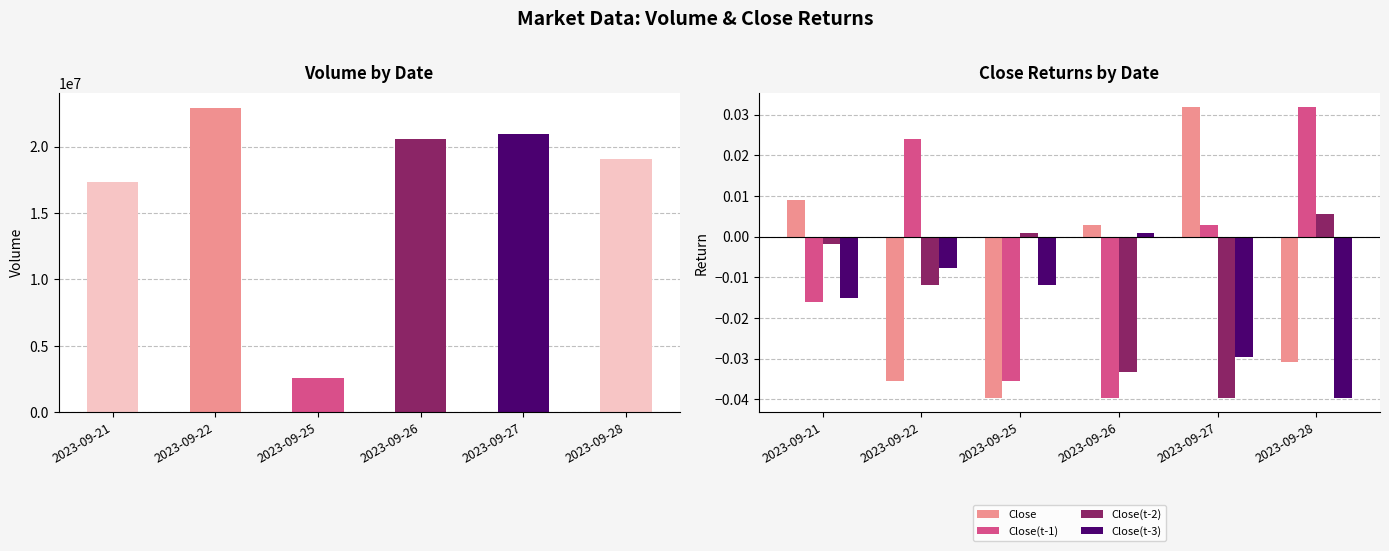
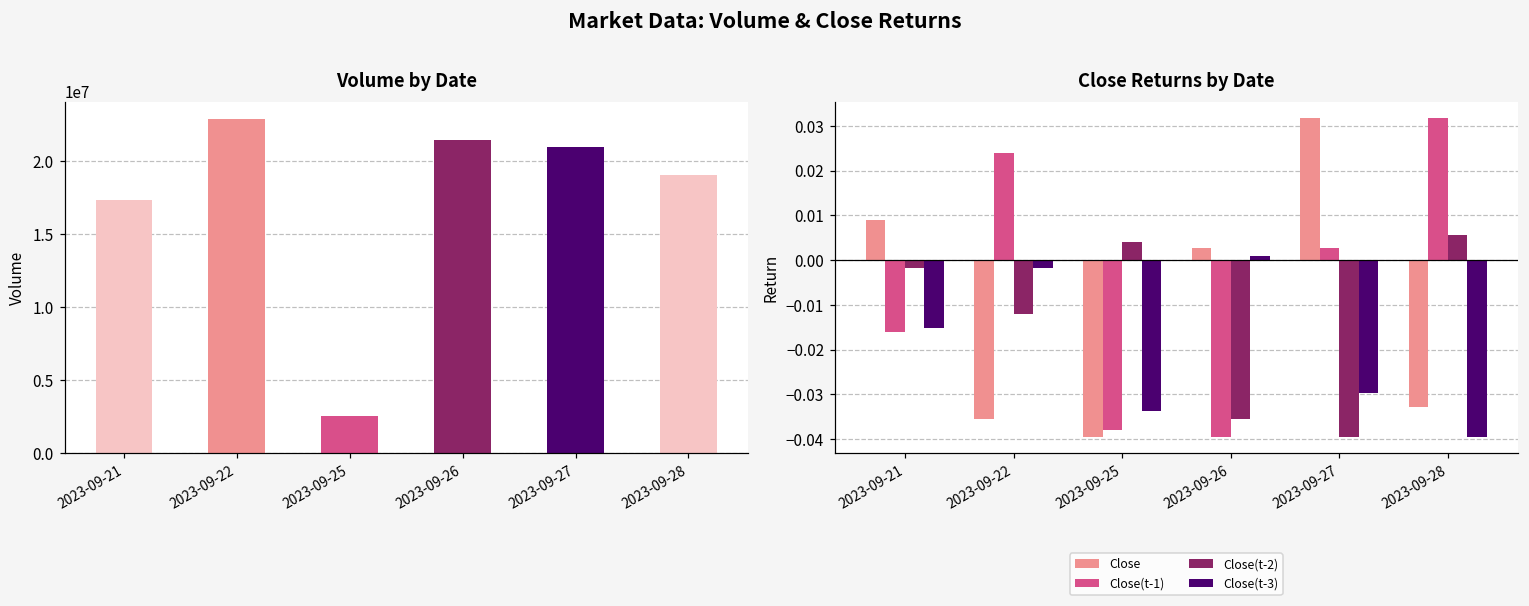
Volume by Date, 2023-09-26: 20600000 -> 21500000
Close Returns by Date, Close(t-3), 2023-09-22: -0.008 -> -0.002
Close Returns by Date, Close(t-1), 2023-09-25: -0.036 -> -0.038
Close Returns by Date, Close(t-2), 2023-09-25: 0.001 -> 0.004
Close Returns by Date, Close(t-3), 2023-09-25: -0.012 -> -0.034
Close Returns by Date, Close(t-2), 2023-09-26: -0.033 -> -0.036
Close Returns by Date, Close, 2023-09-28: -0.031 -> -0.033
